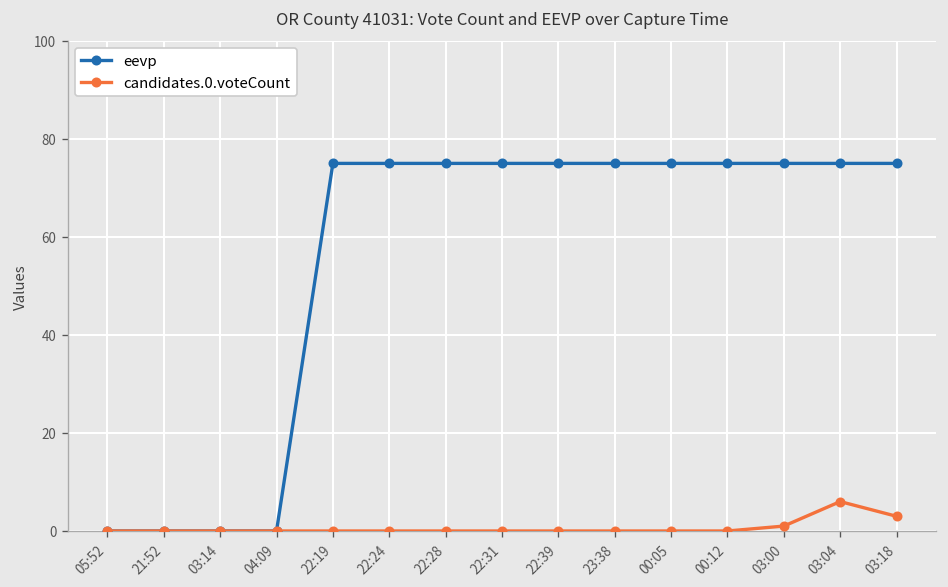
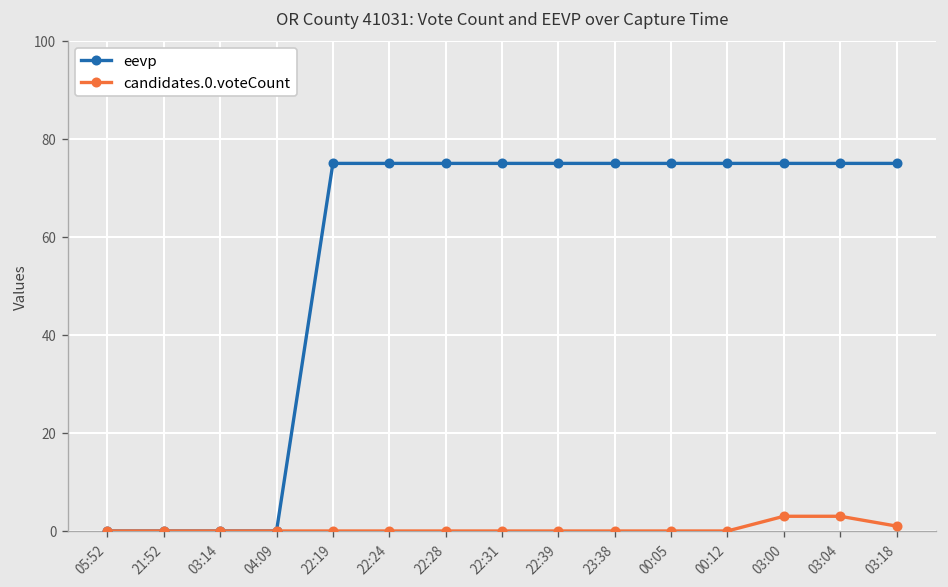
candidates.0.voteCount, 03:00: 1 -> 3
candidates.0.voteCount, 03:04: 6 -> 3
candidates.0.voteCount, 03:18: 3 -> 1
